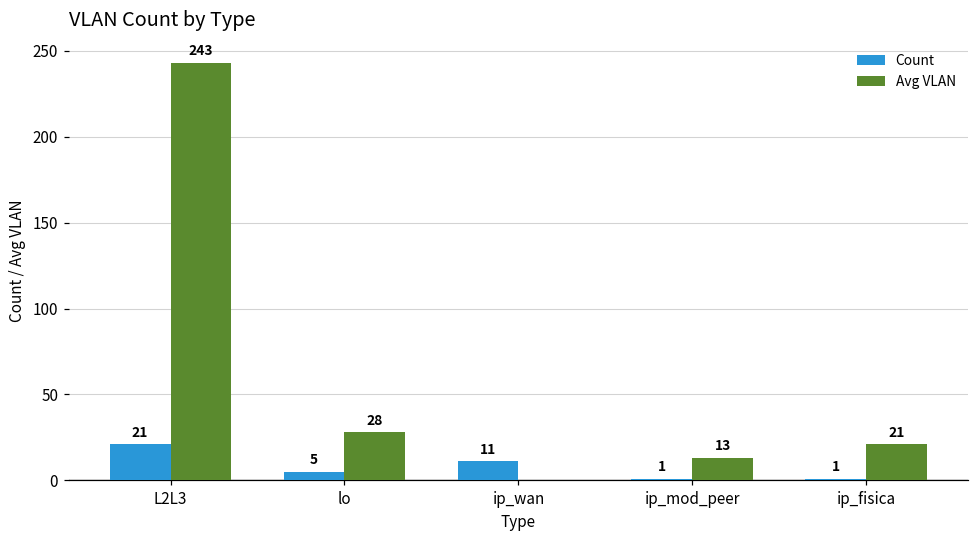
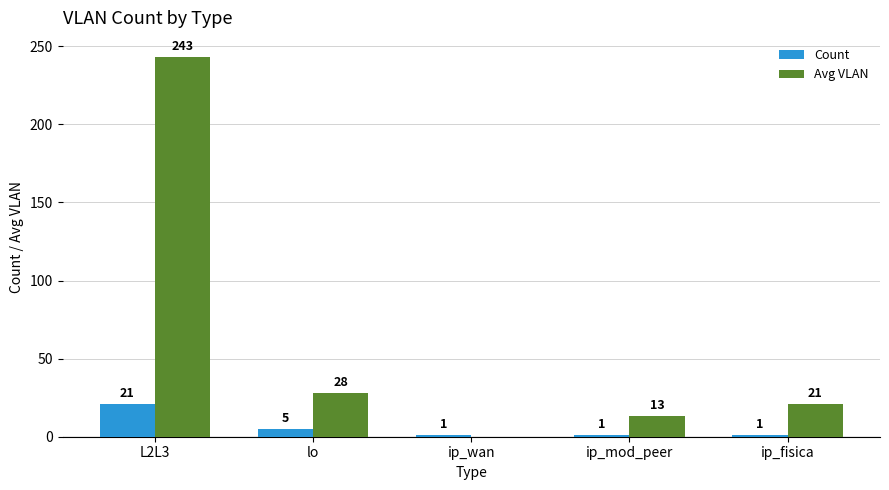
Count, ip_wan: 11 -> 1
